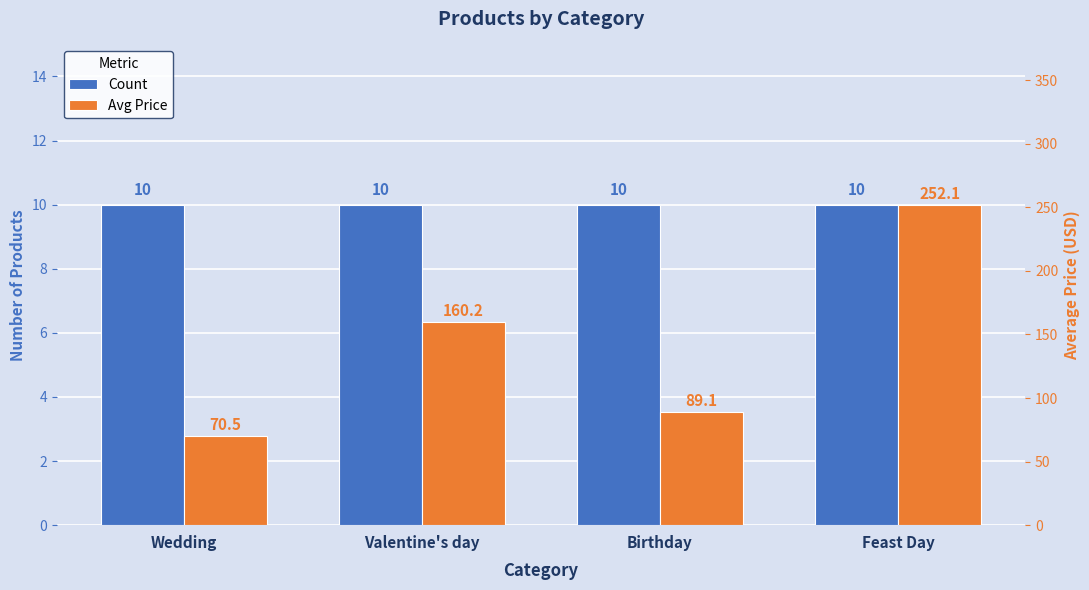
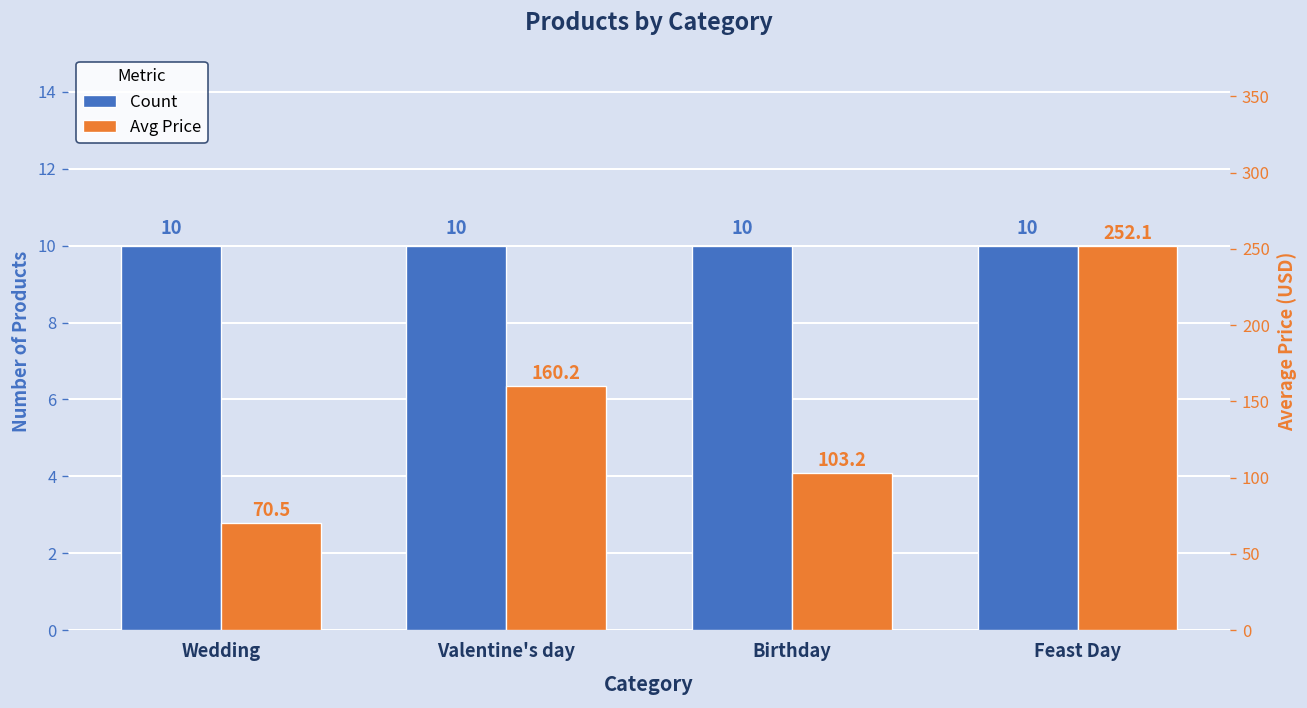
Avg Price, Birthday: 89.1 -> 103.2
